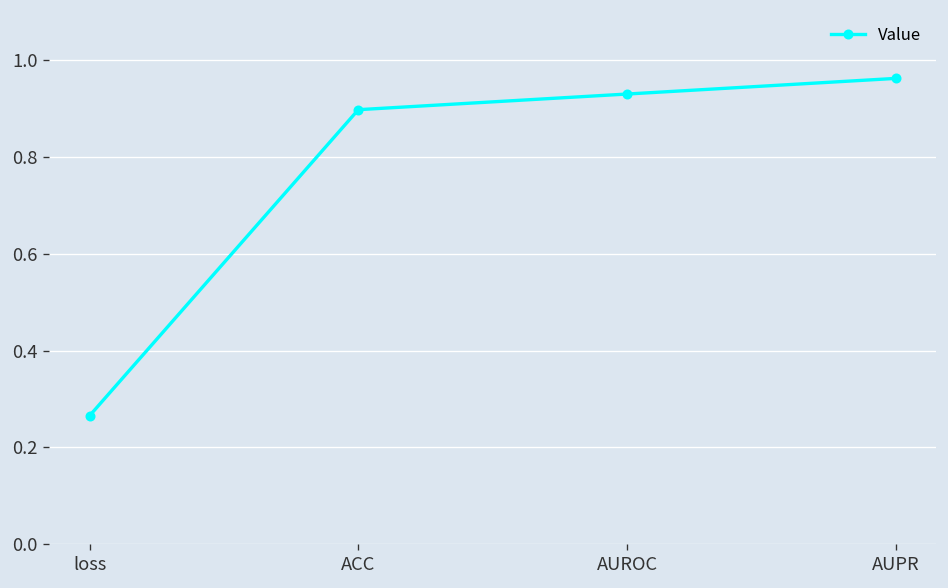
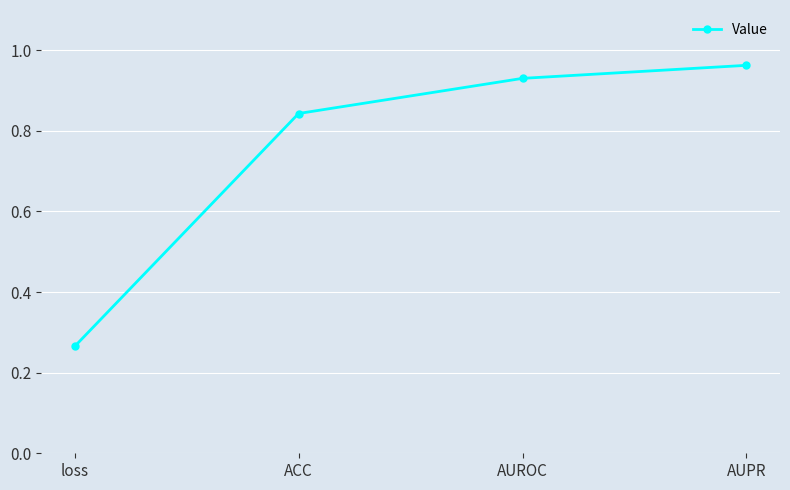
ACC: 0.90 -> 0.84
